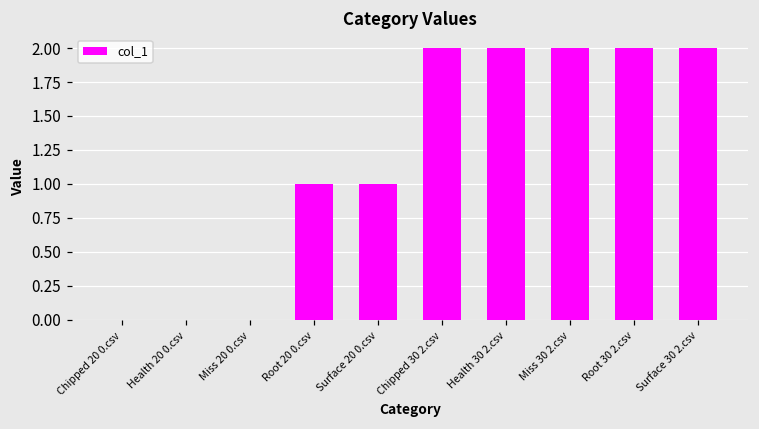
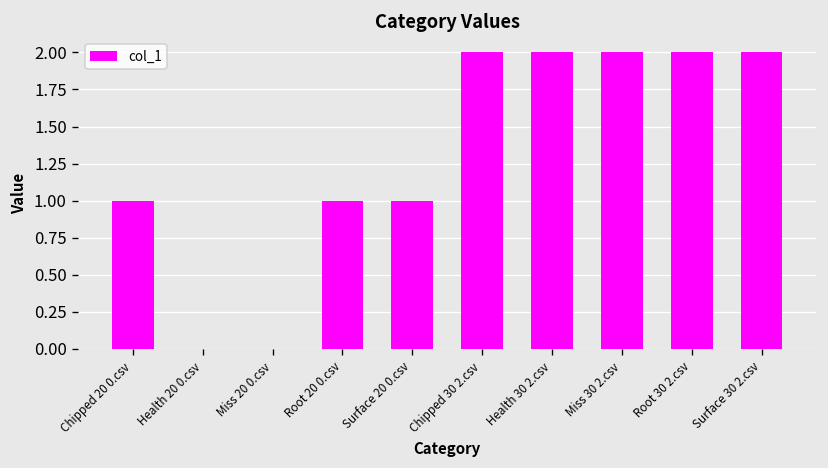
Chipped 20 0.csv: 0 -> 1
